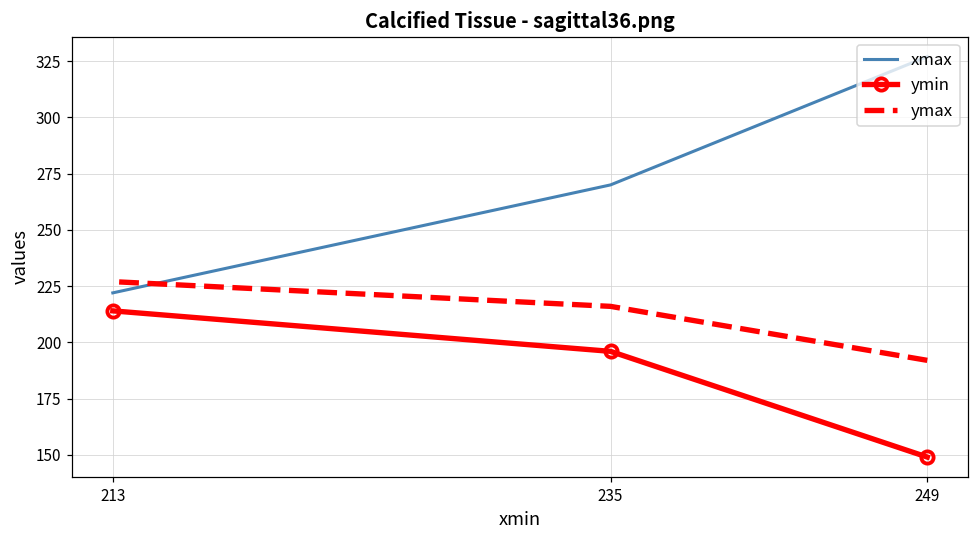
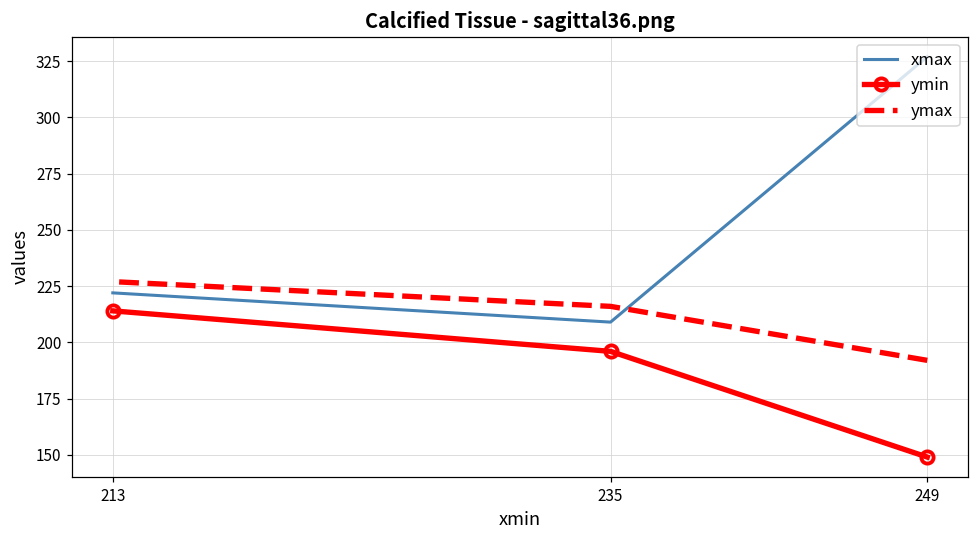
xmax, 235: 270 -> 209
